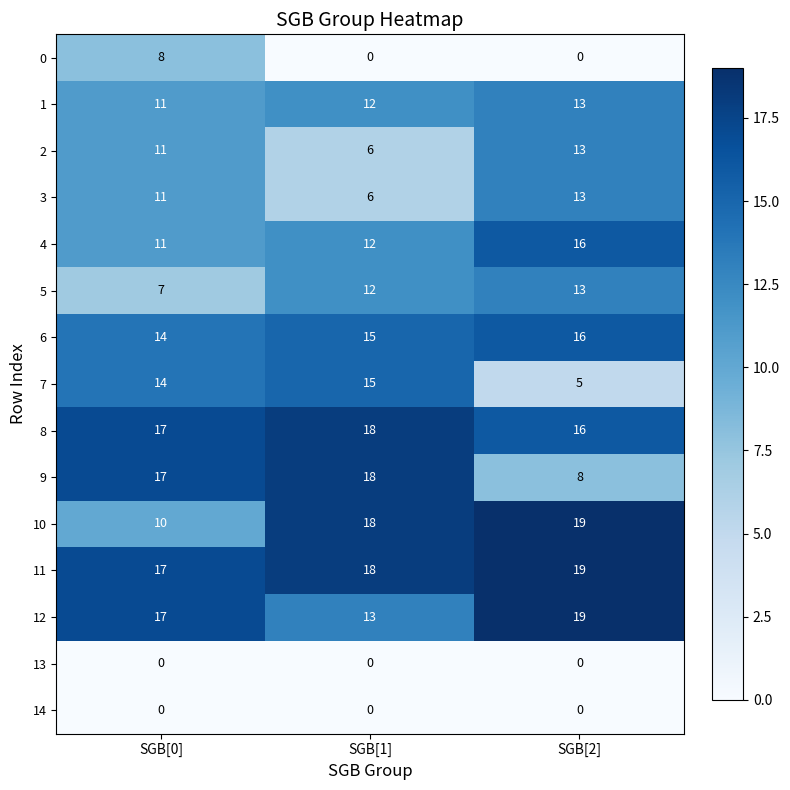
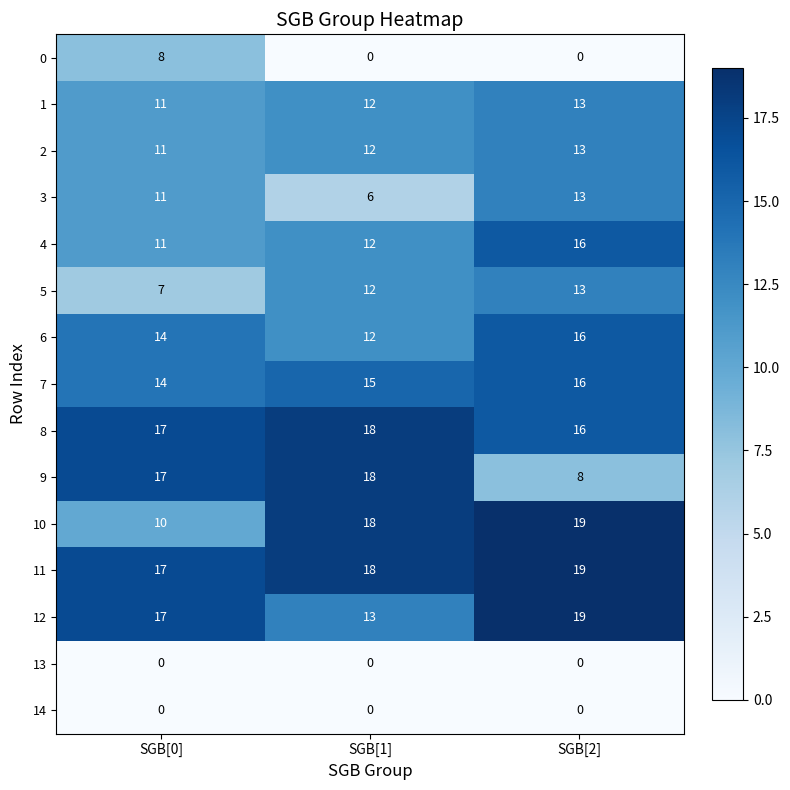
2, SGB[1]: 6 -> 12
6, SGB[1]: 15 -> 12
7, SGB[2]: 5 -> 16
